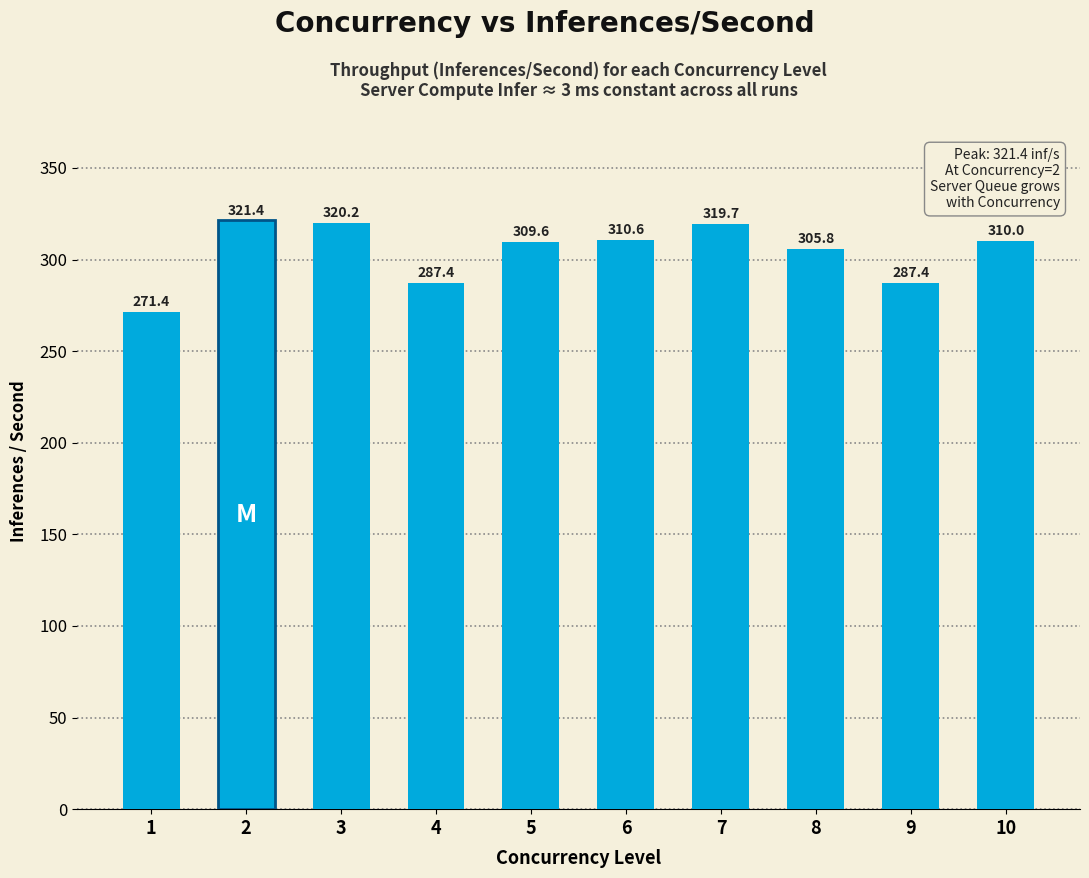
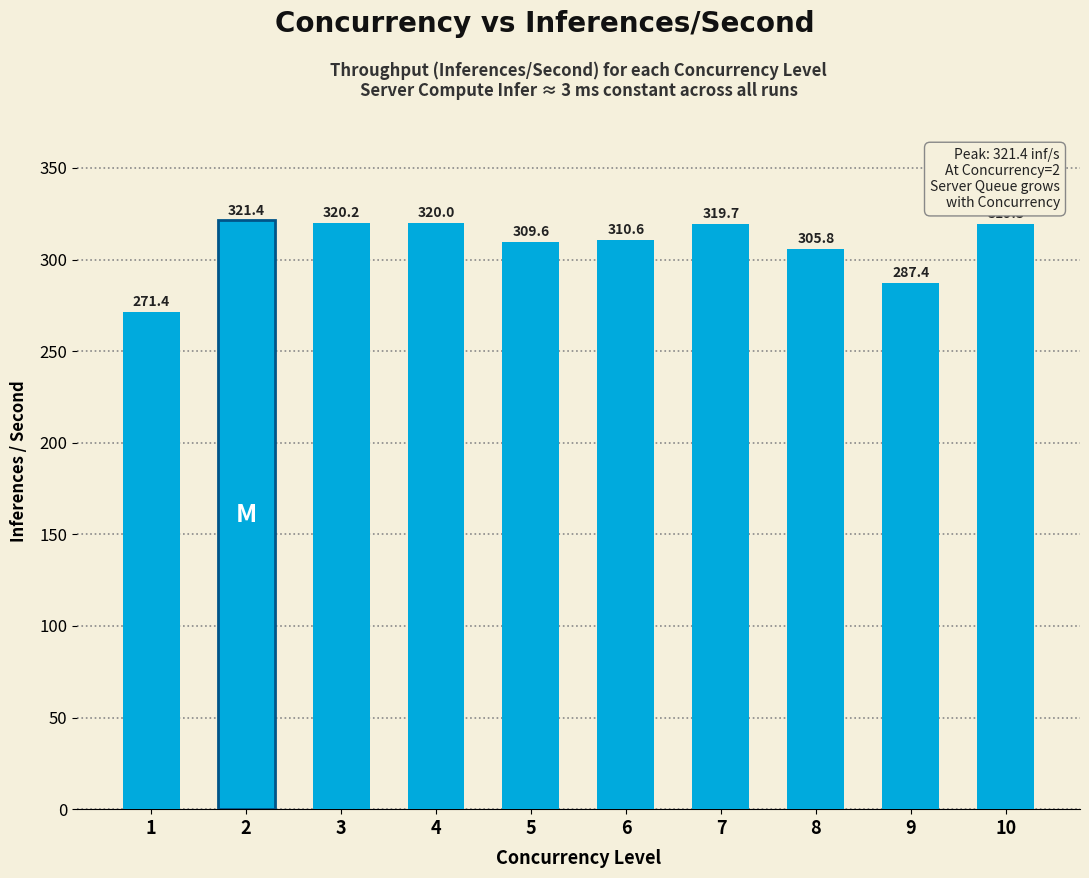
4: 287.4 -> 320.0
10: 310 -> 319
